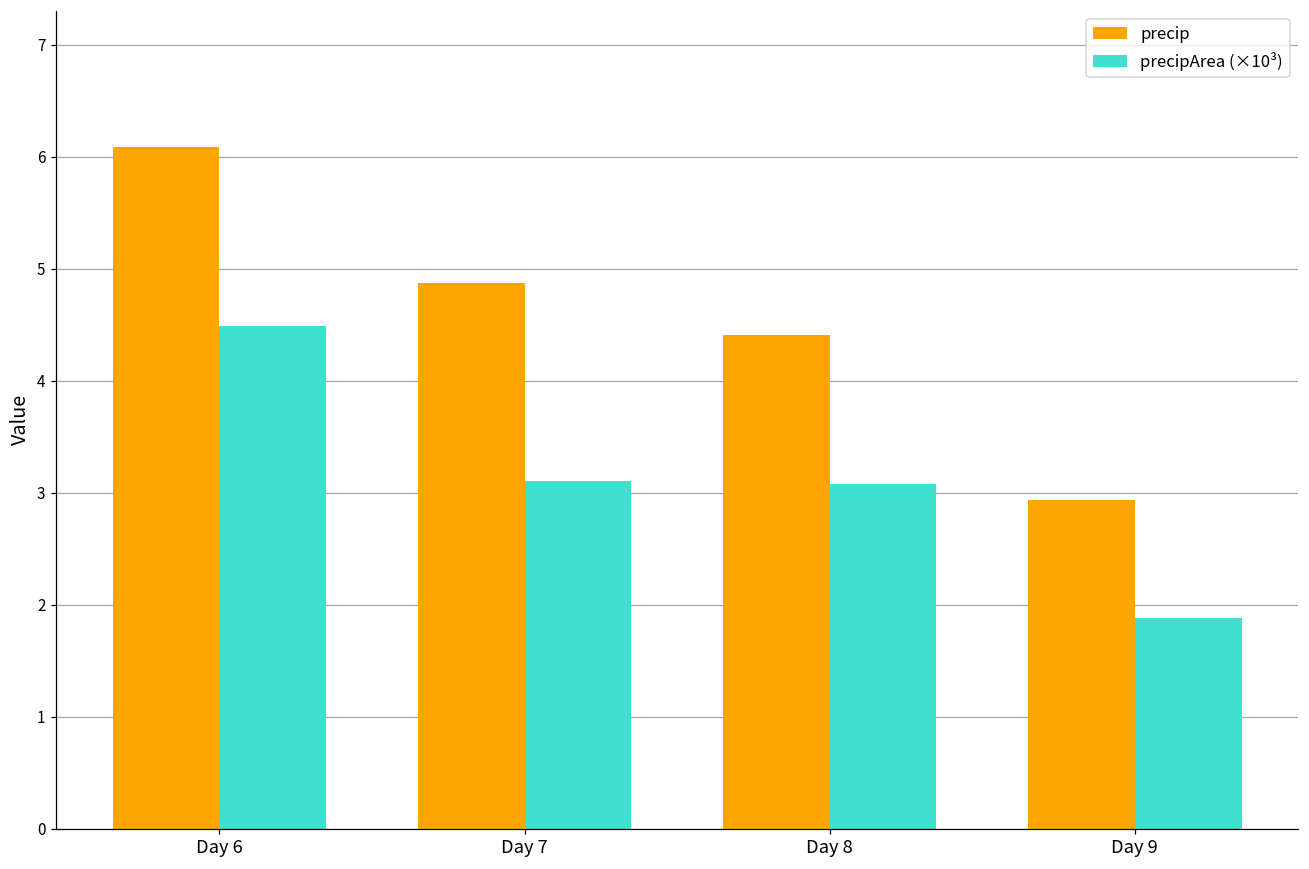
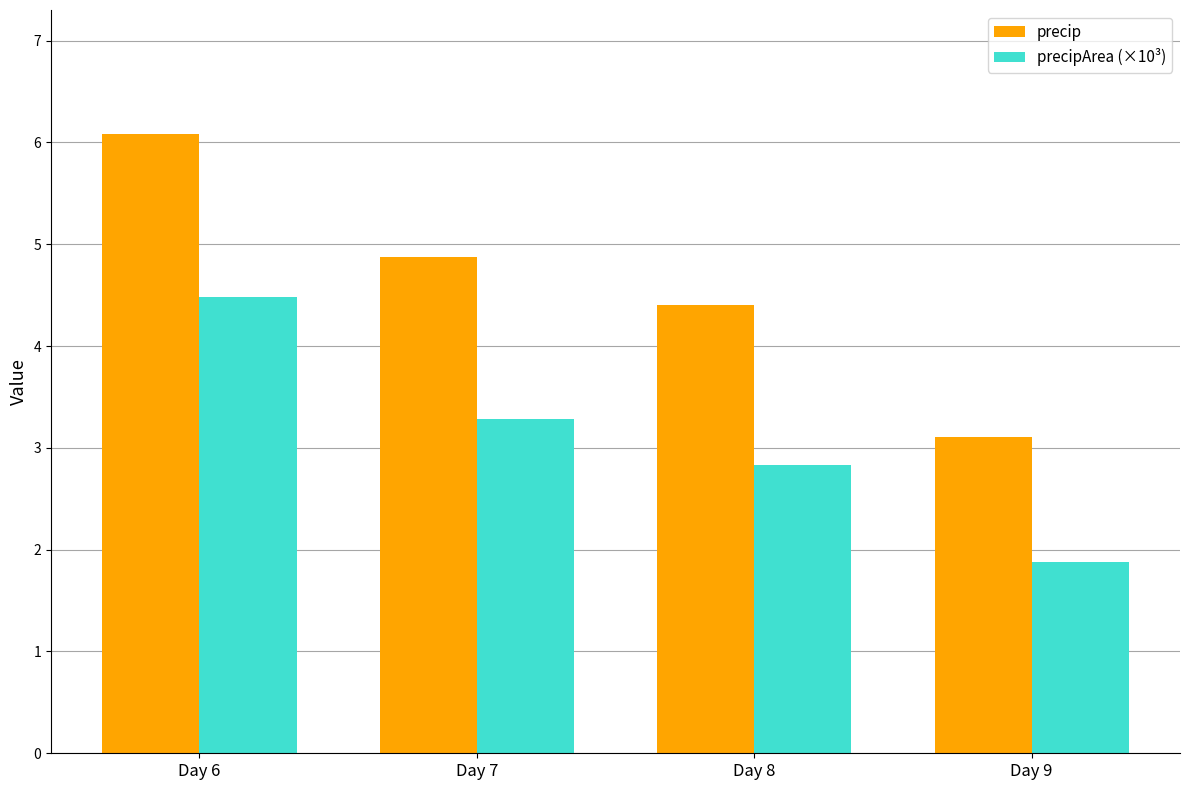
precipArea (×10³), Day 7: 3.10 -> 3.28
precipArea (×10³), Day 8: 3.08 -> 2.83
precip, Day 9: 2.93 -> 3.11
